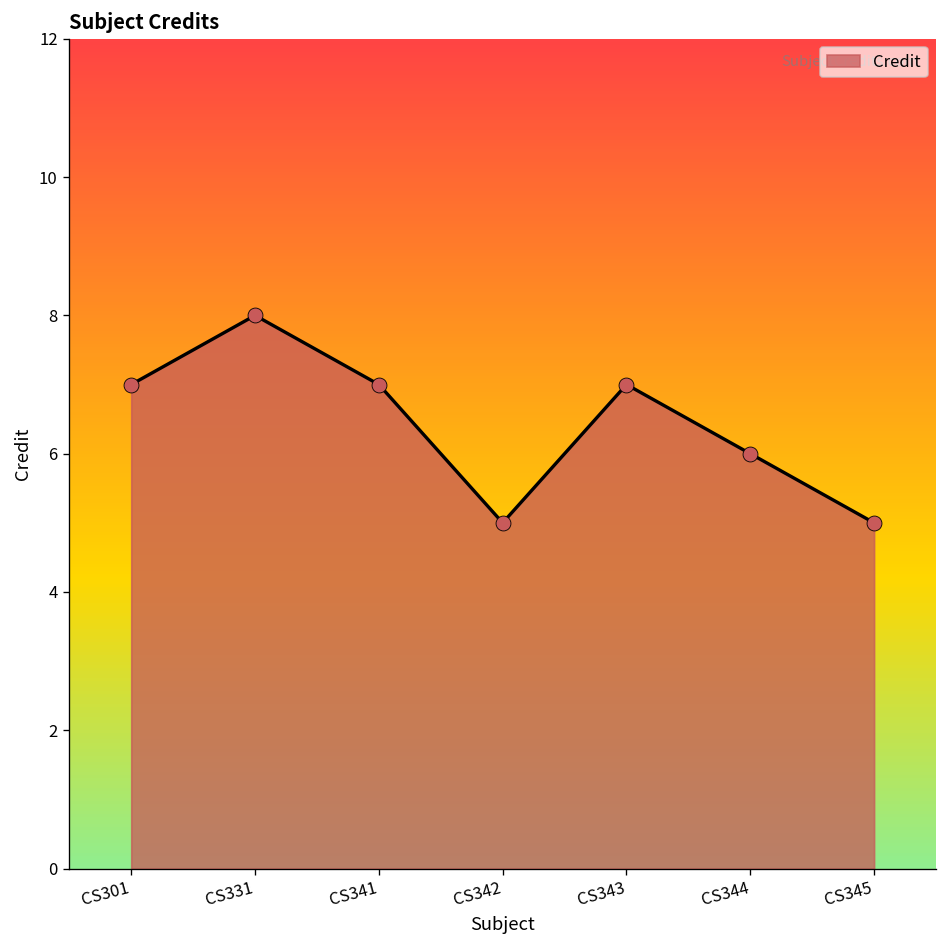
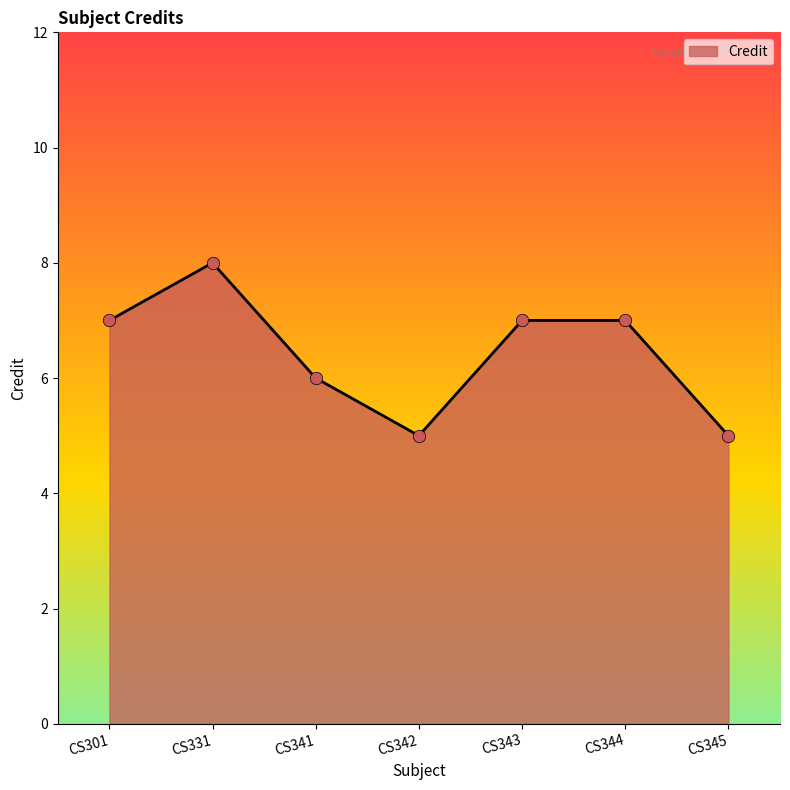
CS341: 7 -> 6
CS344: 6 -> 7
